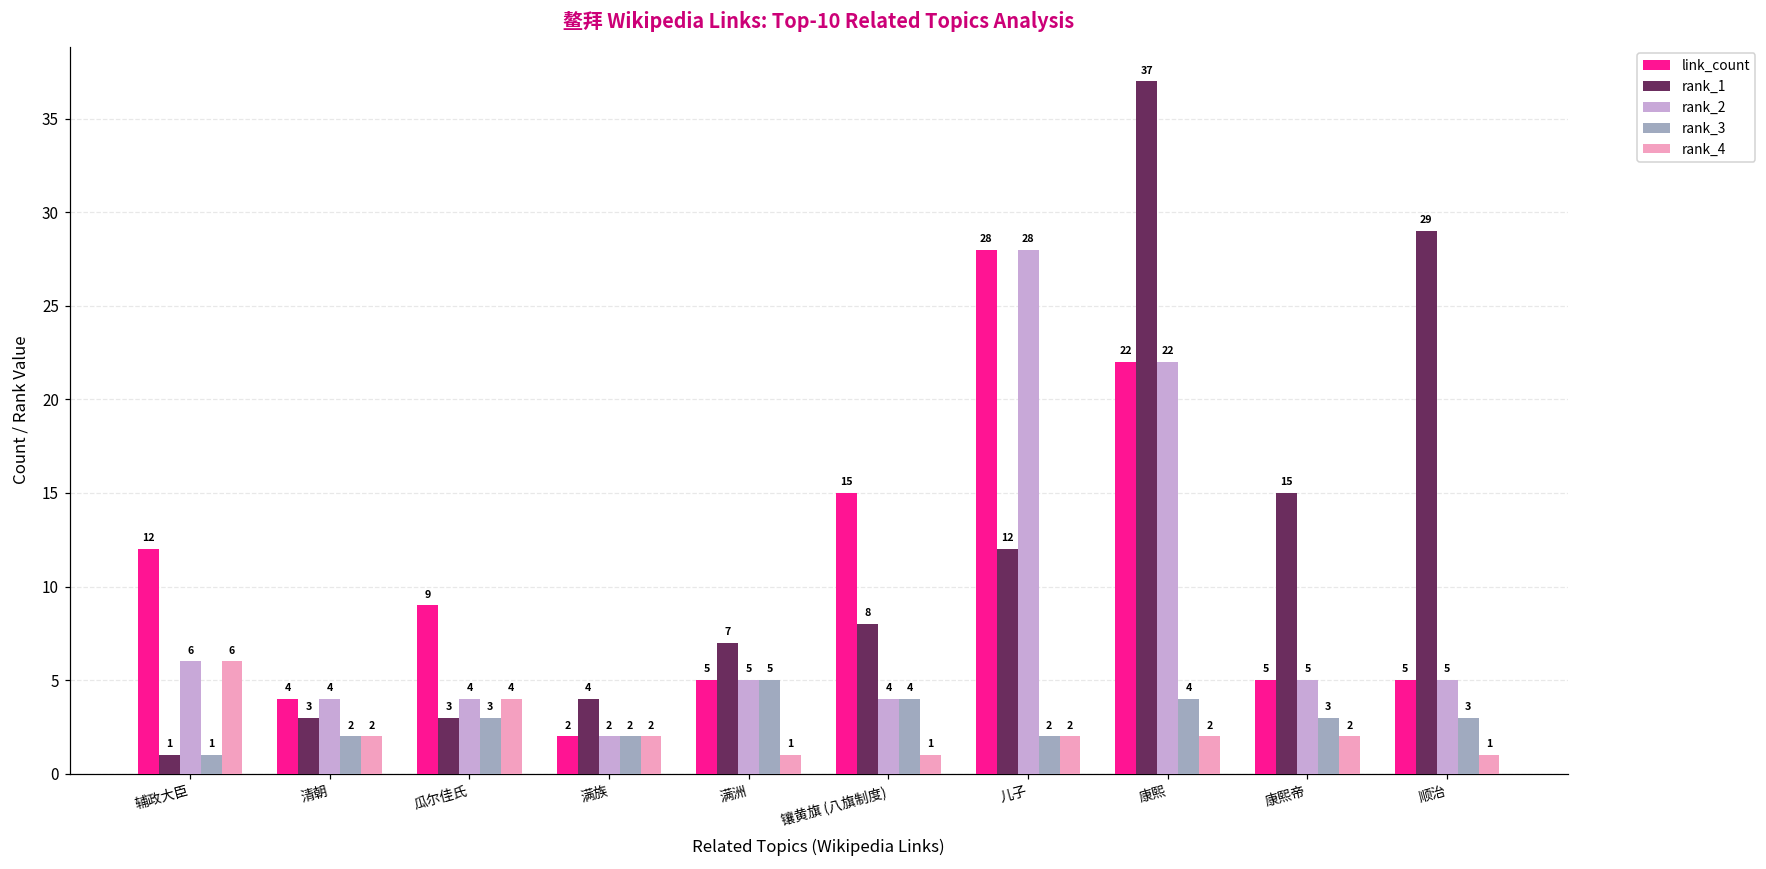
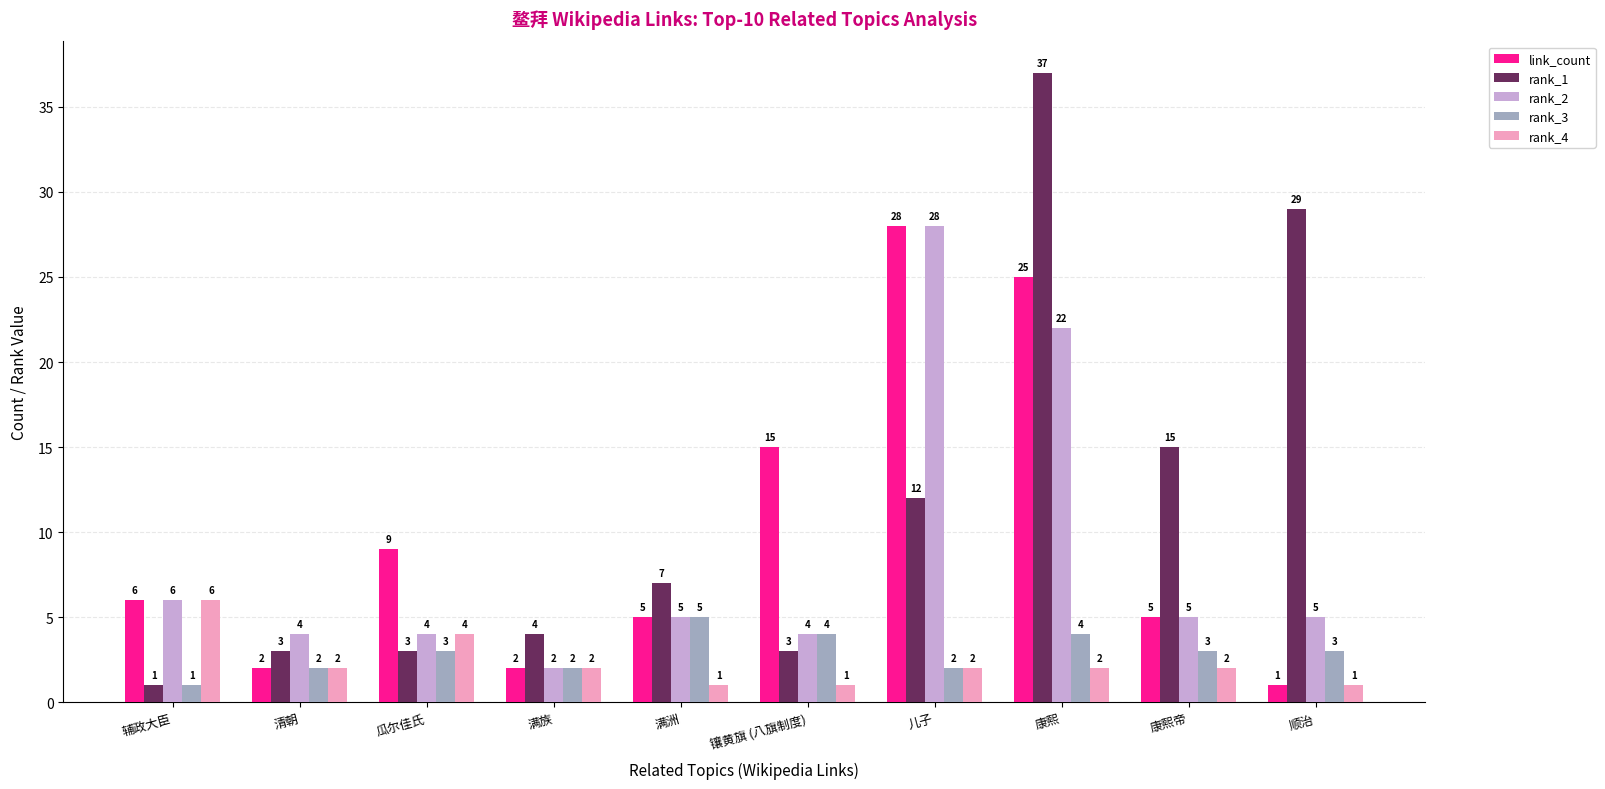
link_count, 辅政大臣: 12 -> 6
link_count, 清朝: 4 -> 2
rank_1, 镶黄旗 (八旗制度): 8 -> 3
link_count, 康熙: 22 -> 25
link_count, 顺治: 5 -> 1
